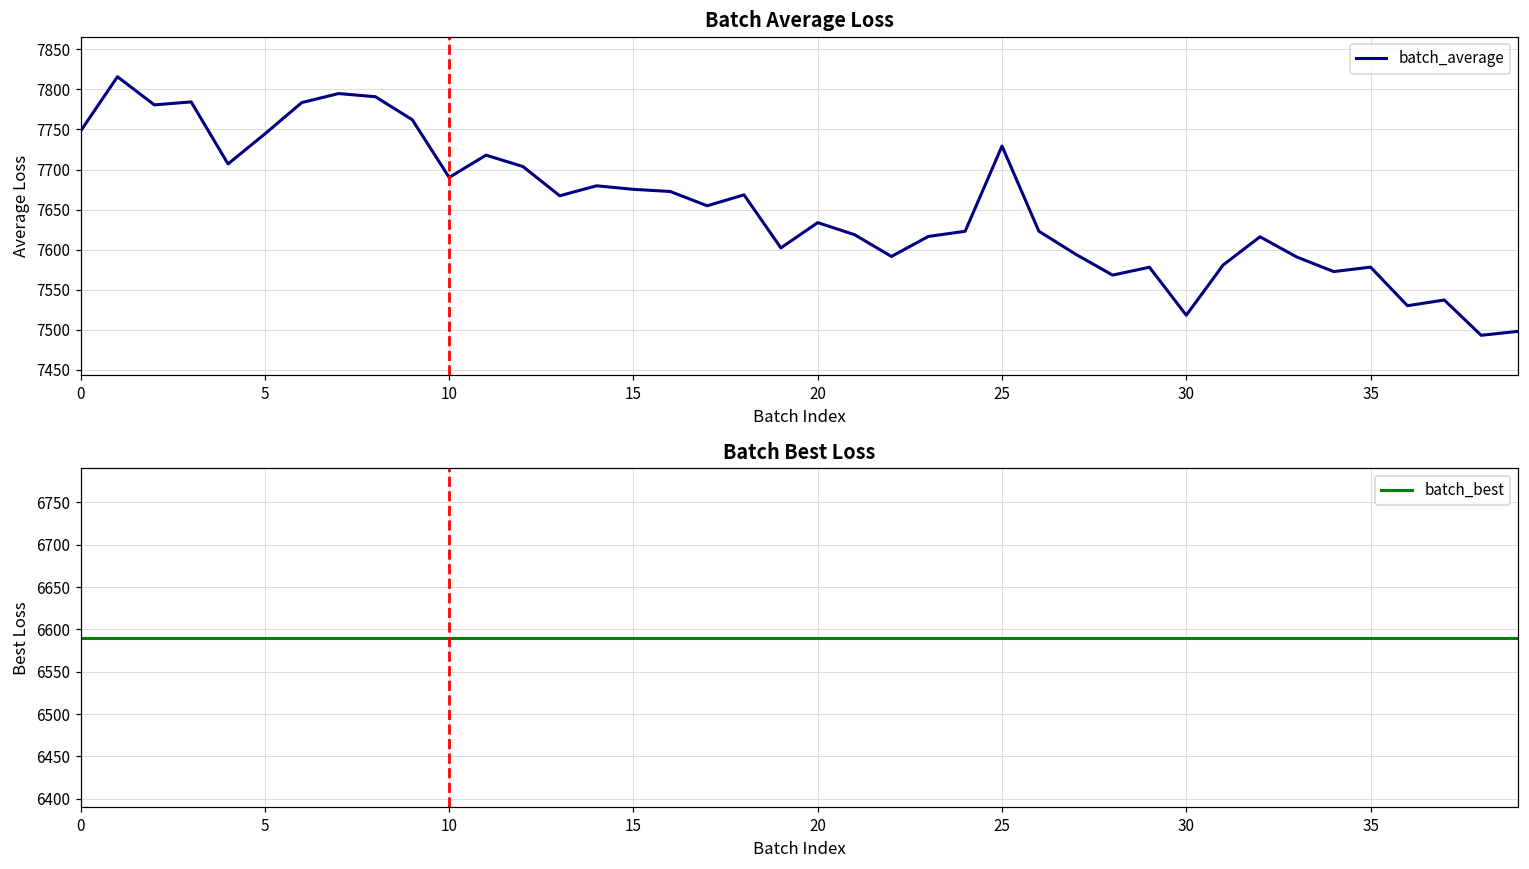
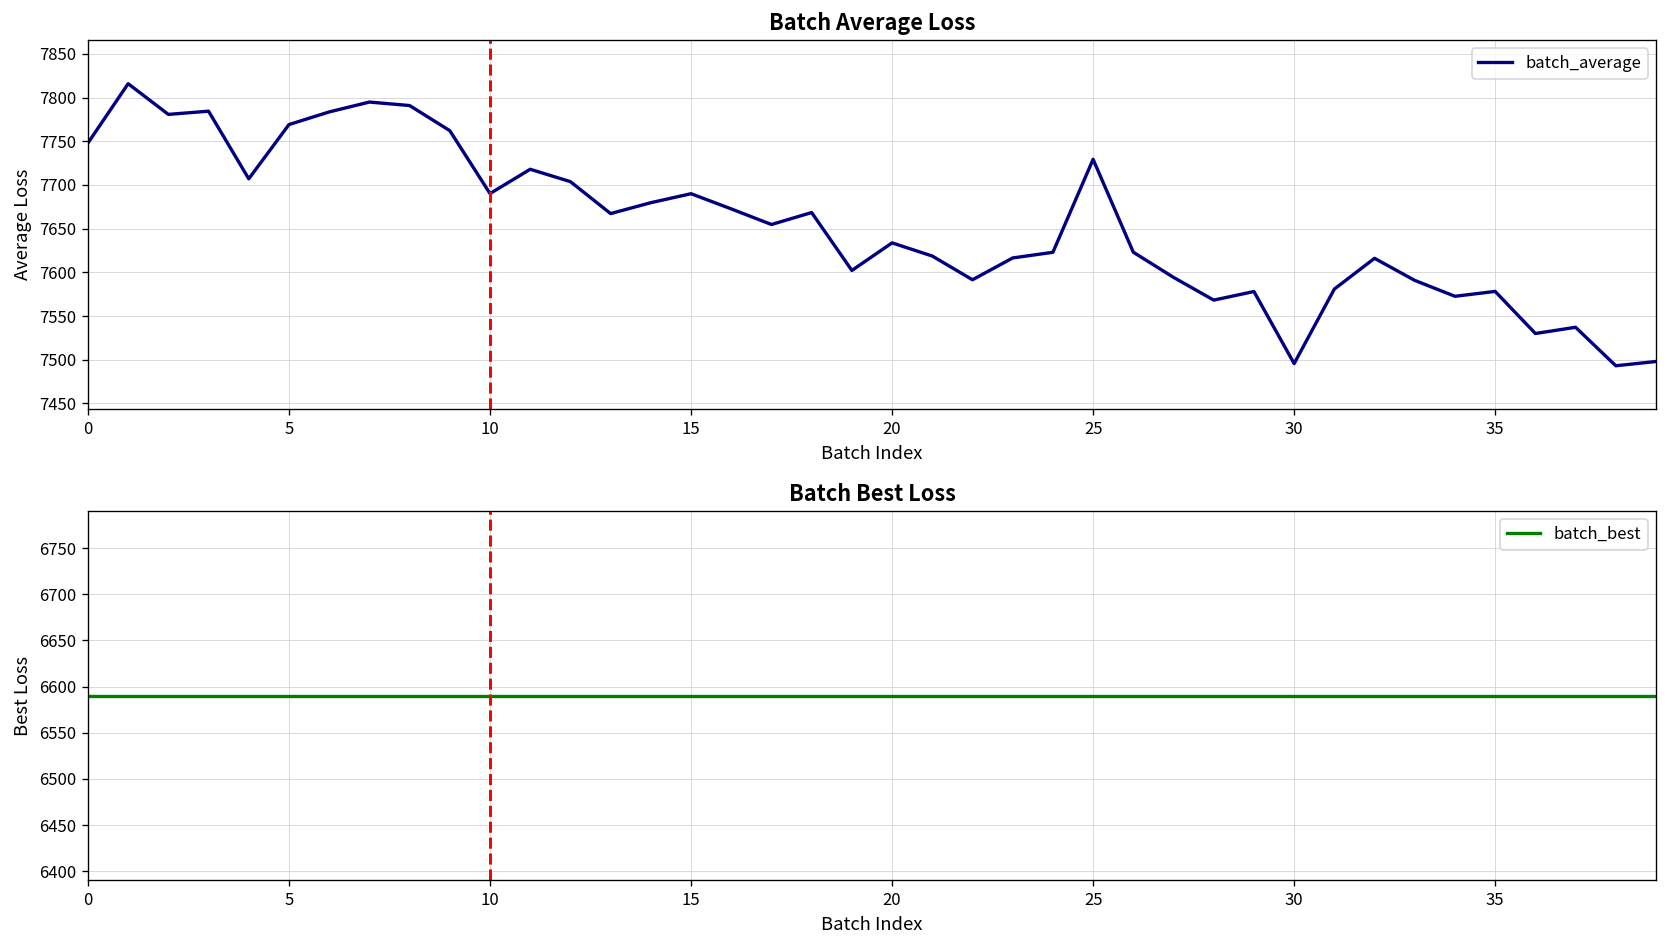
Batch Average Loss, 5: 7740 -> 7770
Batch Average Loss, 15: 7680 -> 7690
Batch Average Loss, 30: 7520 -> 7500
